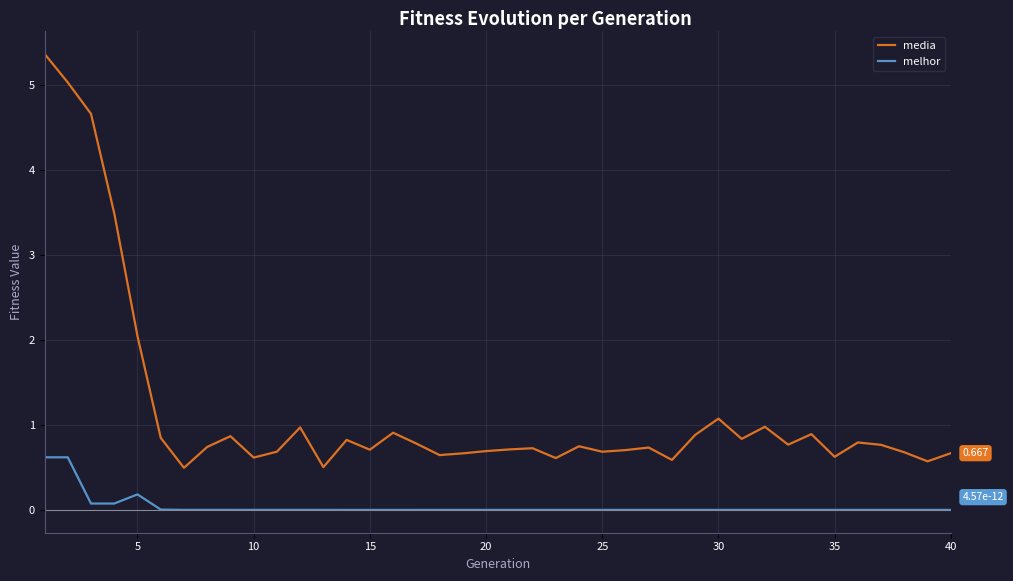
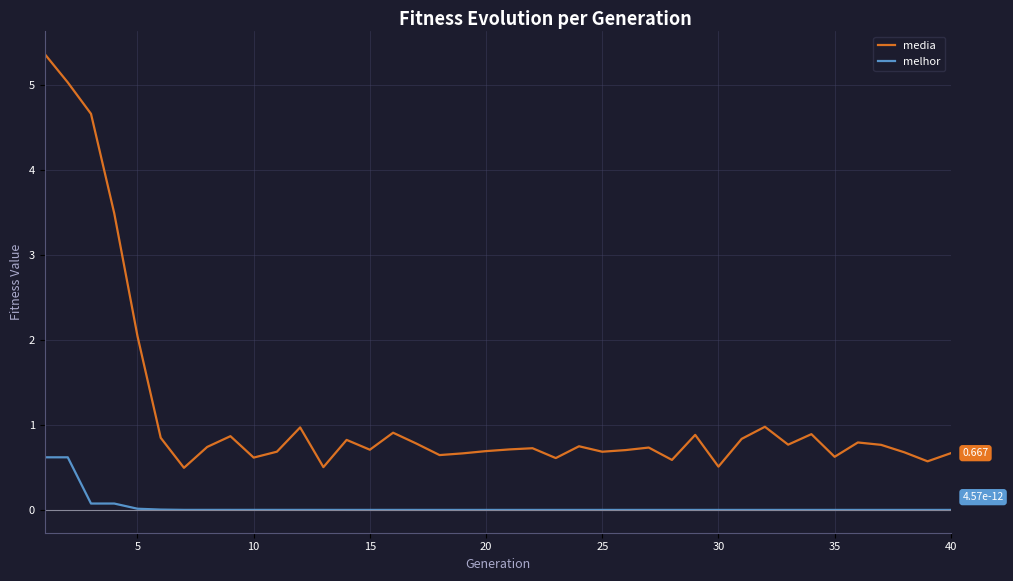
melhor, 5: 0.2 -> 0.0
media, 30: 1.1 -> 0.5
